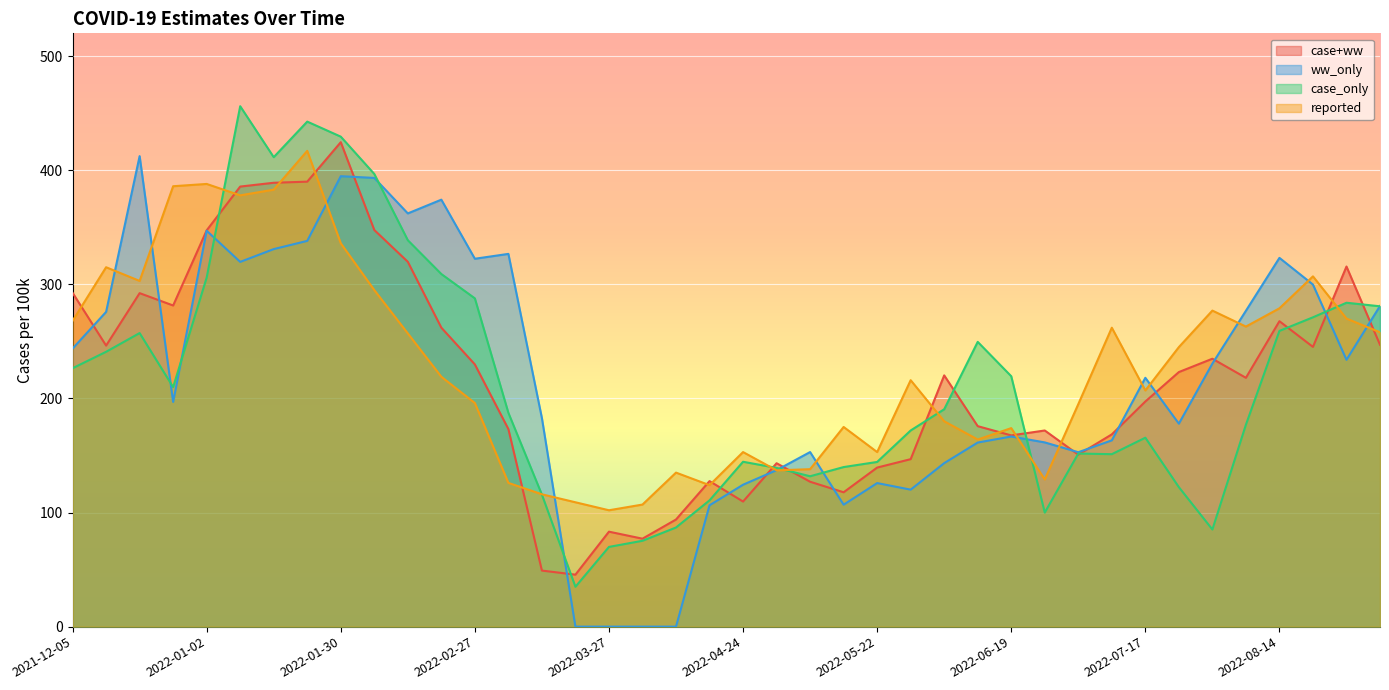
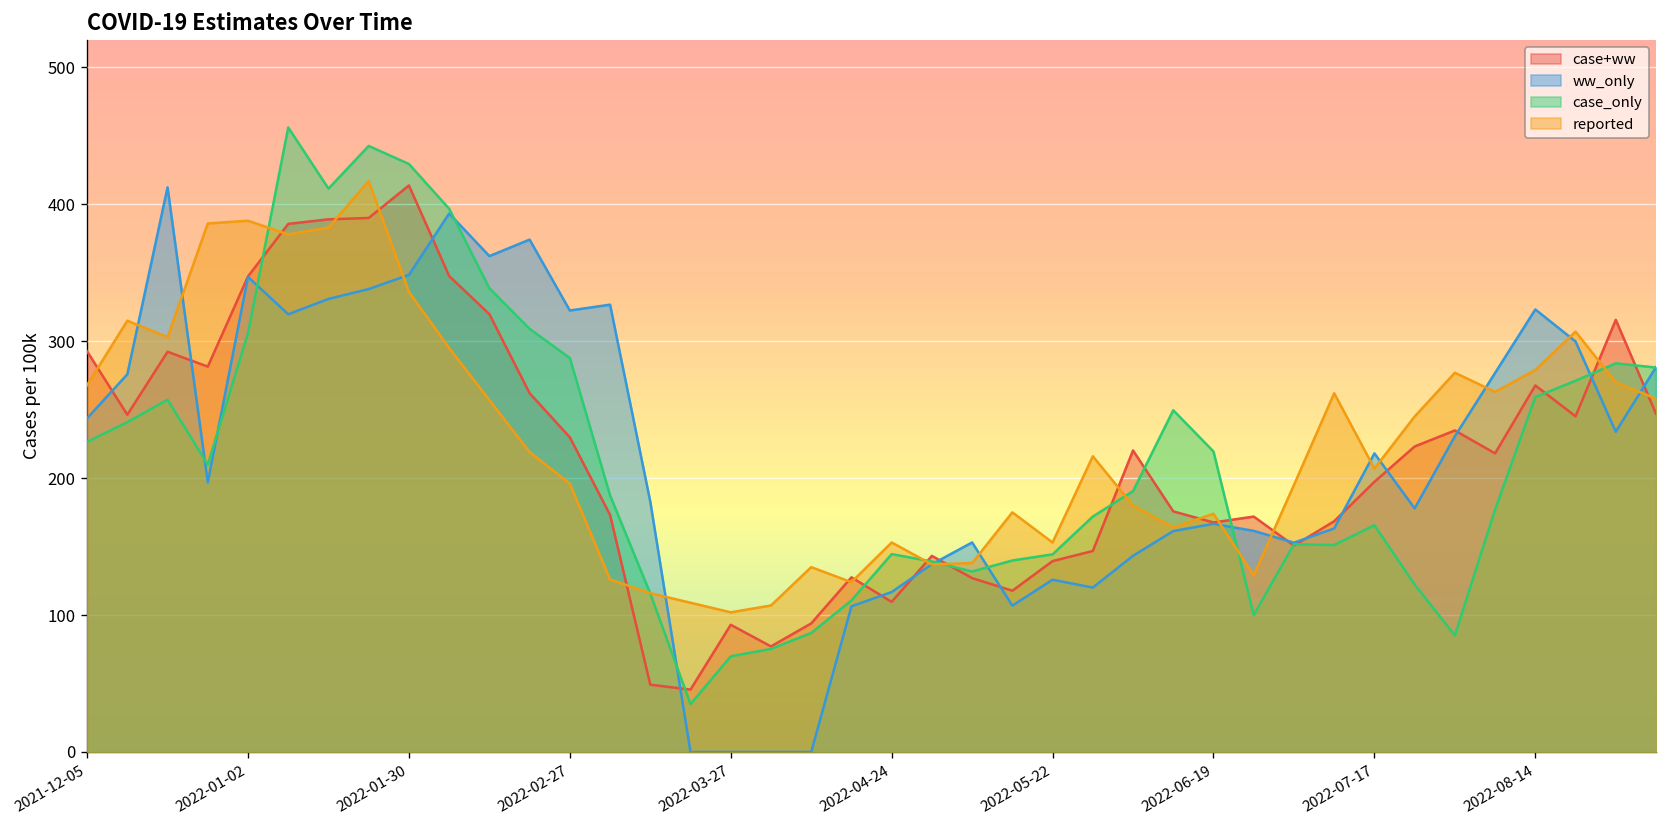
case+ww, 2022-01-30: 425 -> 414
ww_only, 2022-01-30: 395 -> 348
case+ww, 2022-03-27: 83 -> 93
ww_only, 2022-04-24: 124 -> 117
